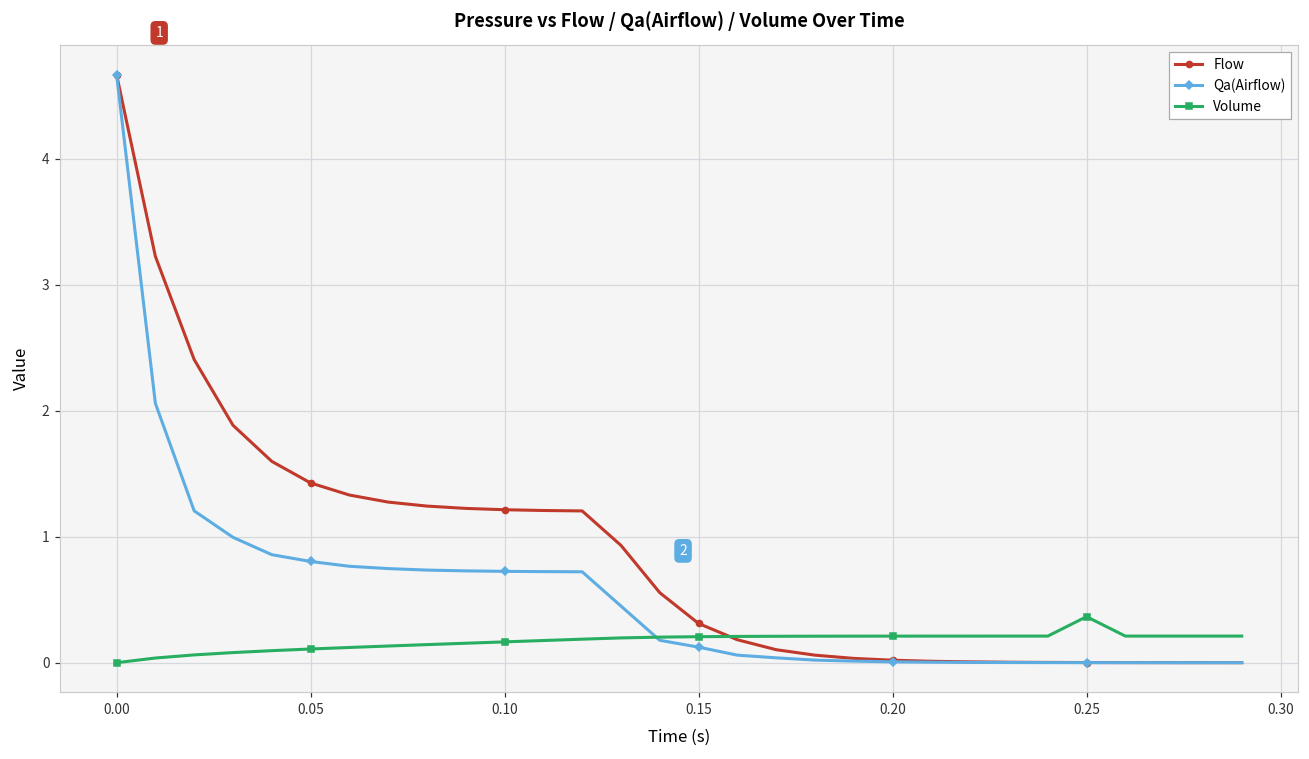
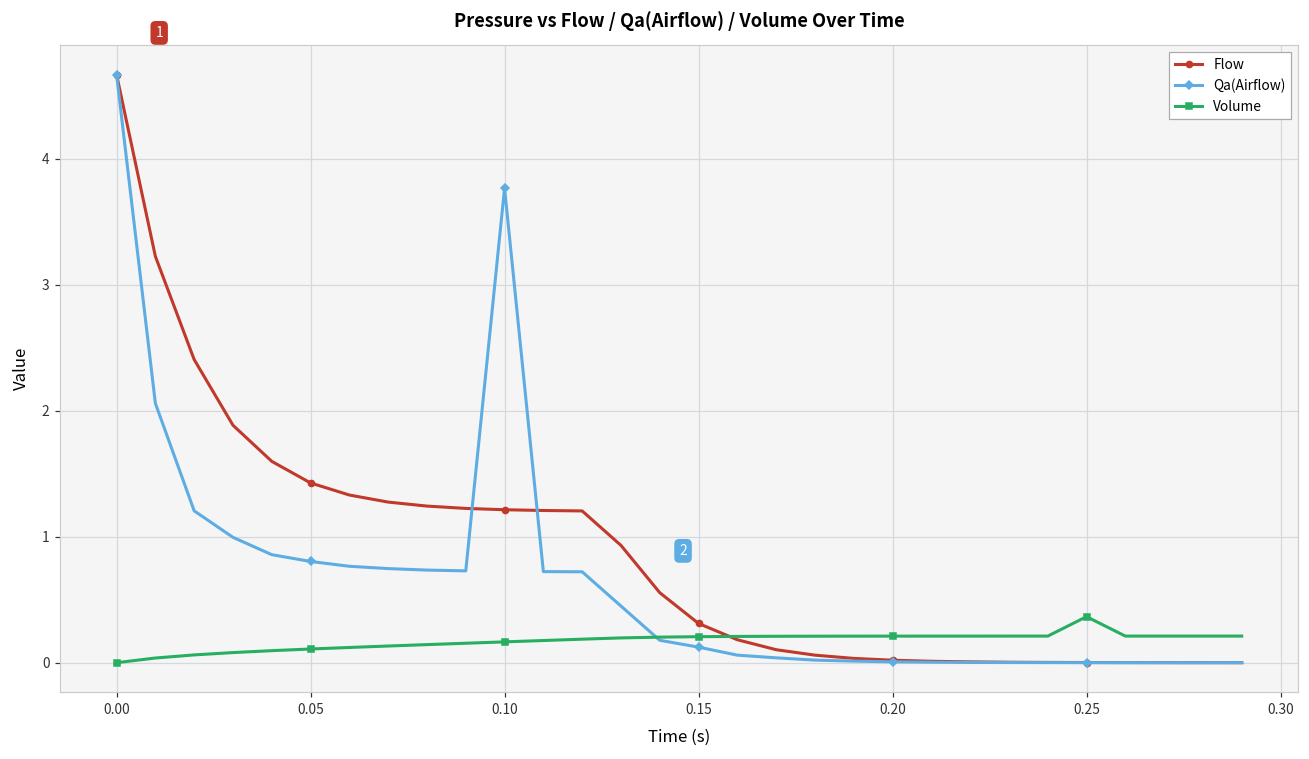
Qa(Airflow), 0.10: 0.72 -> 3.77
